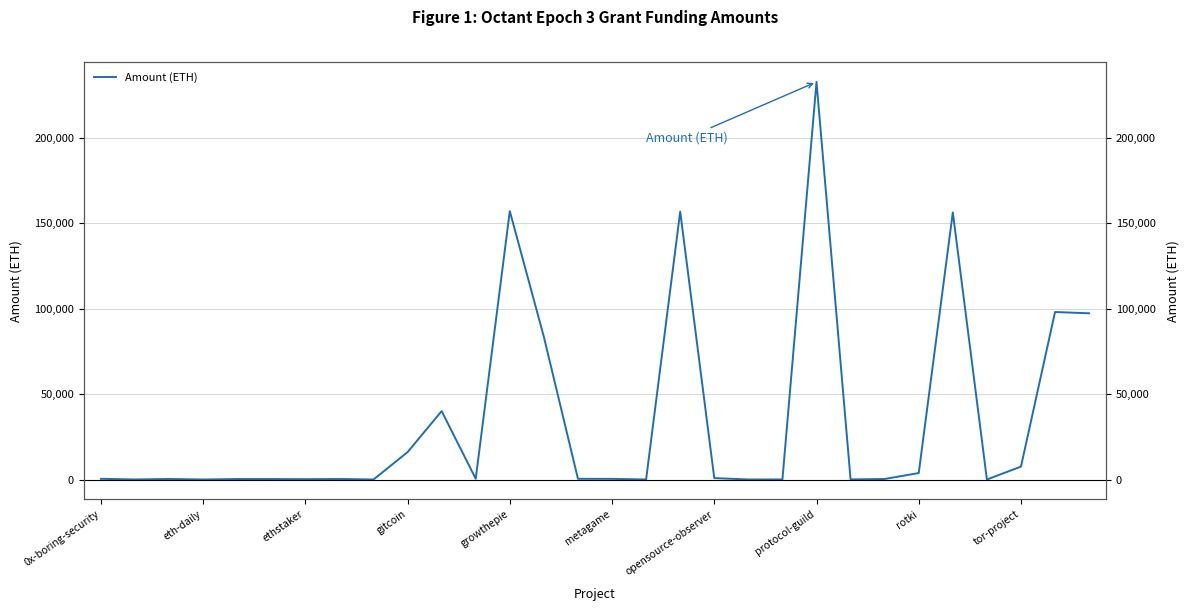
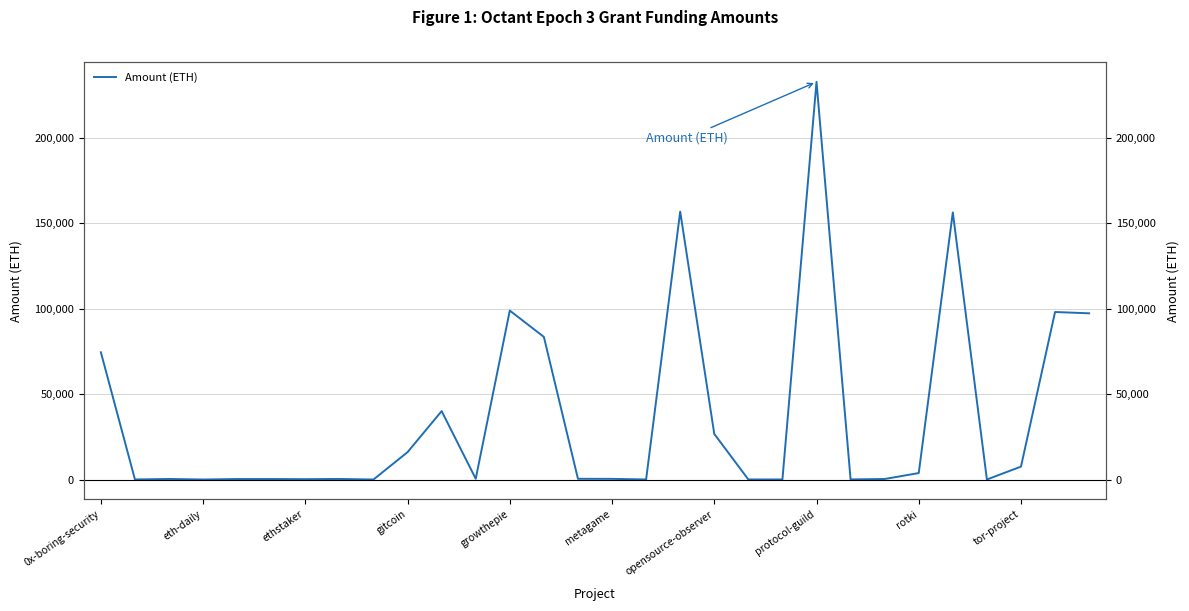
0x-boring-security: 0 -> 75,000
growthepie: 157,000 -> 99,000
opensource-observer: 1,000 -> 27,000
